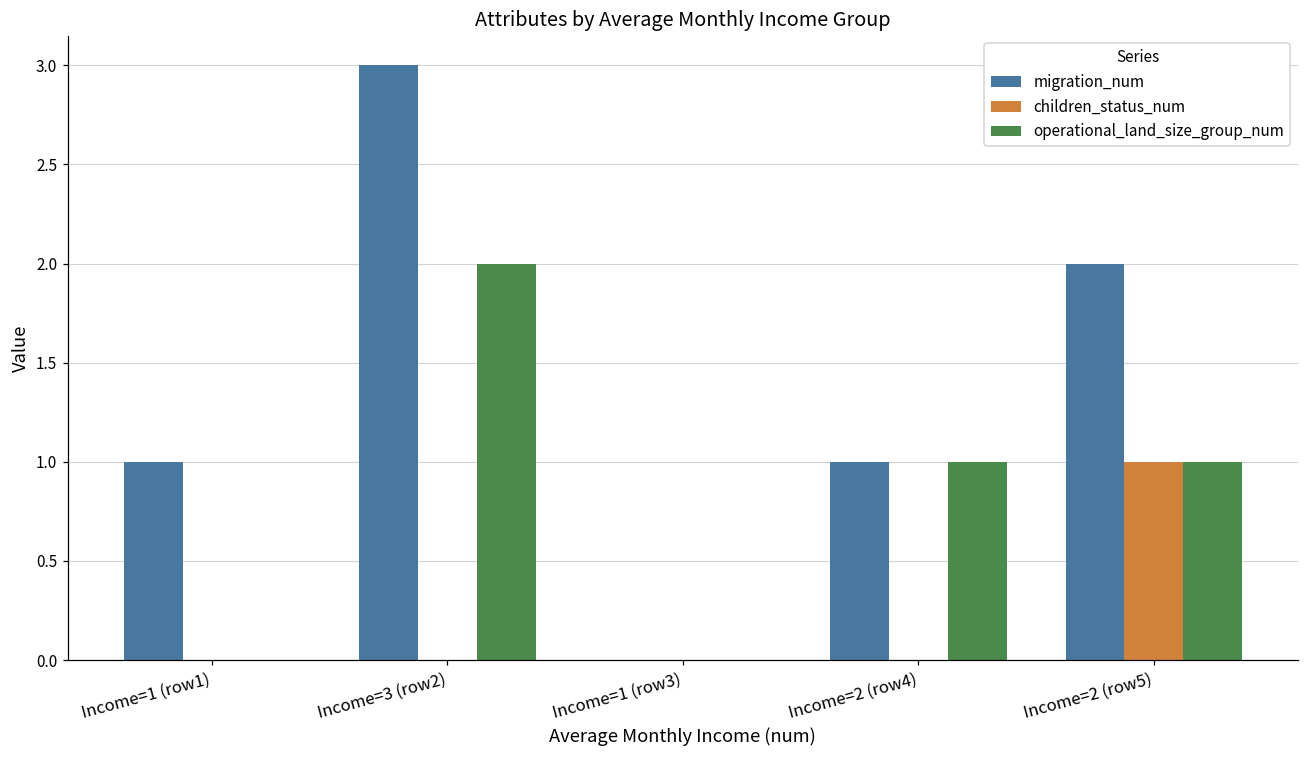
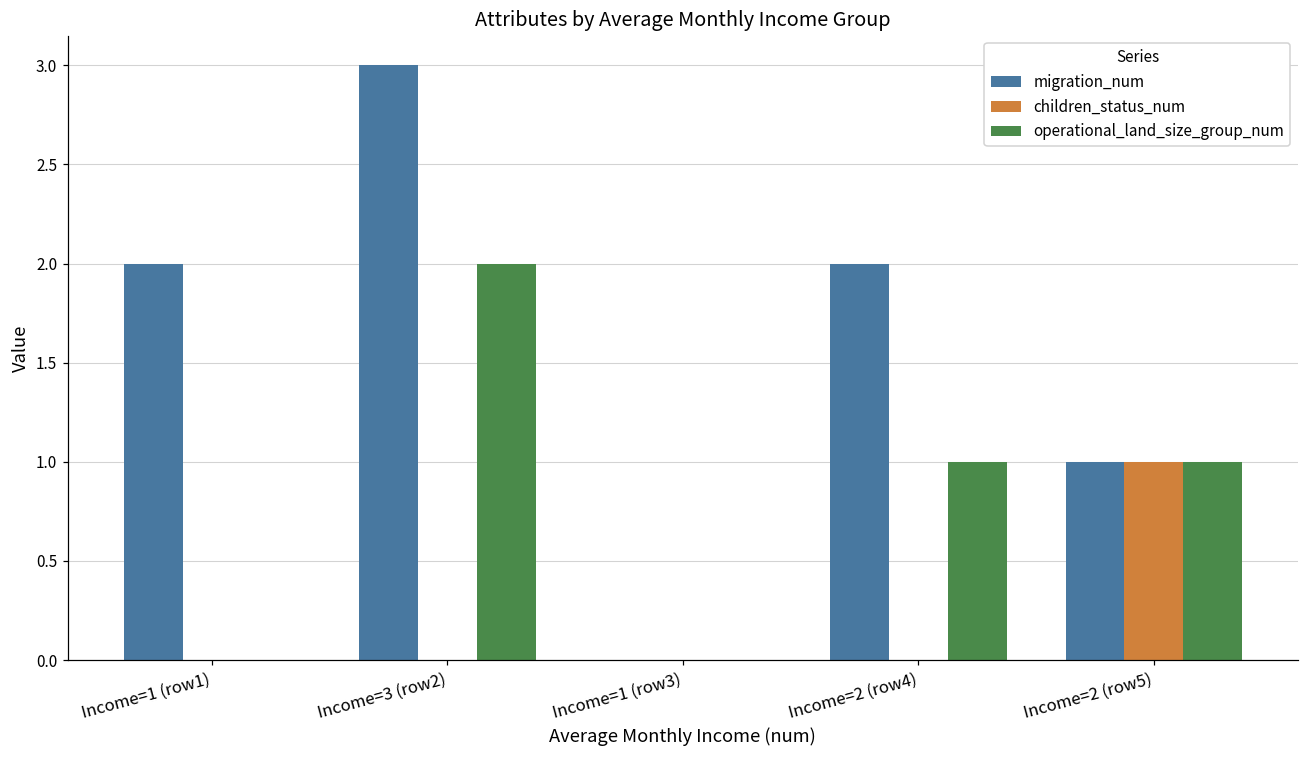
migration_num, Income=1 (row1): 1 -> 2
migration_num, Income=2 (row4): 1 -> 2
migration_num, Income=2 (row5): 2 -> 1
